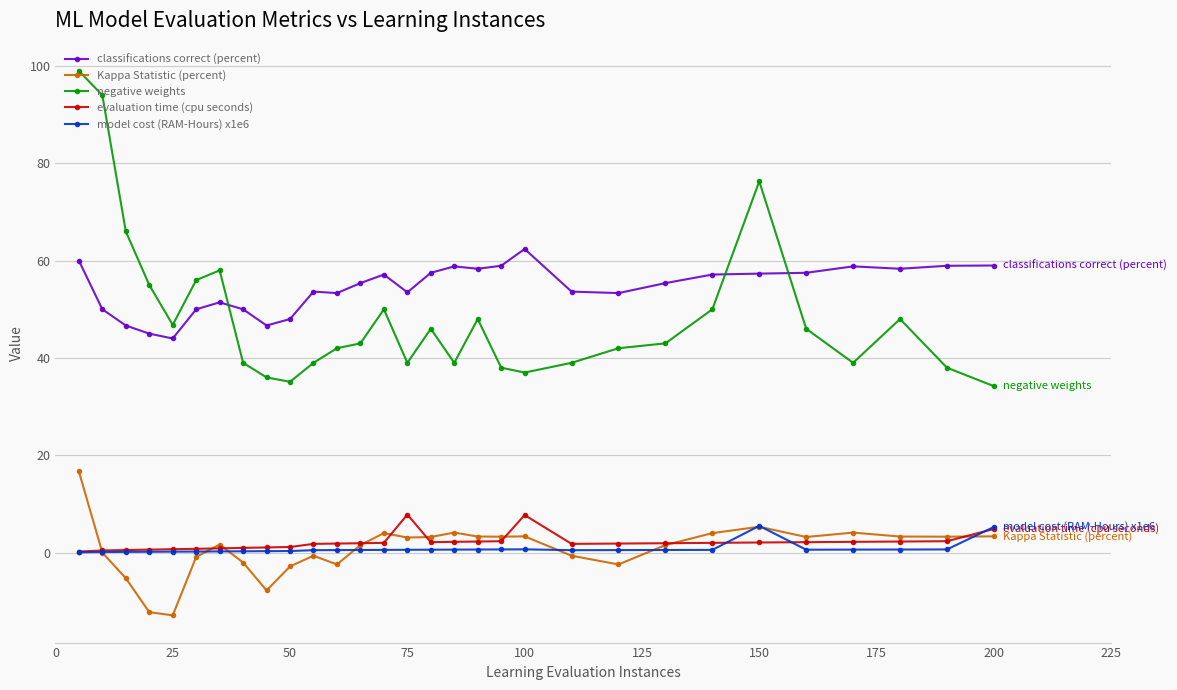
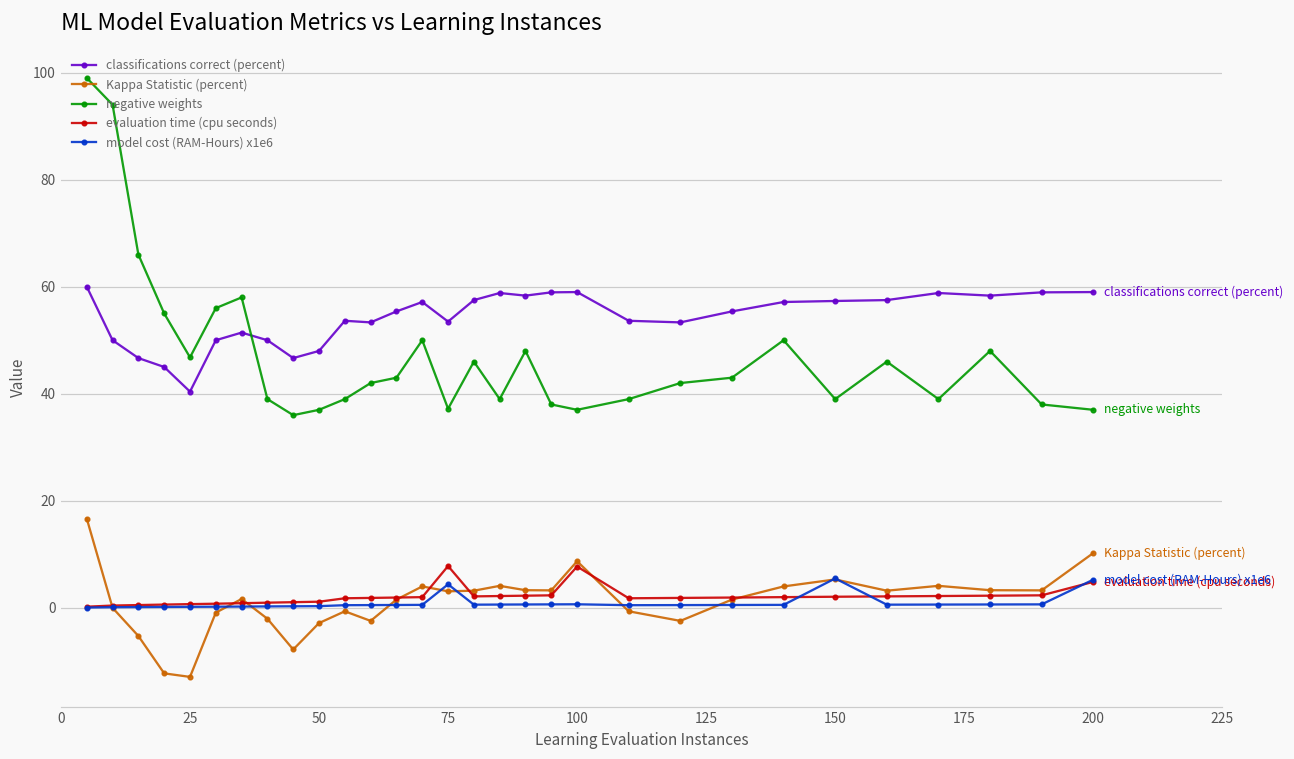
classifications correct (percent), 25: 44 -> 40
negative weights, 50: 35 -> 37
negative weights, 75: 39 -> 37
model cost (RAM-Hours) x1e6, 75: 1 -> 4
classifications correct (percent), 100: 62 -> 59
Kappa Statistic (percent), 100: 3 -> 9
negative weights, 150: 76 -> 39
Kappa Statistic (percent), 200: 3 -> 10
negative weights, 200: 34 -> 37
